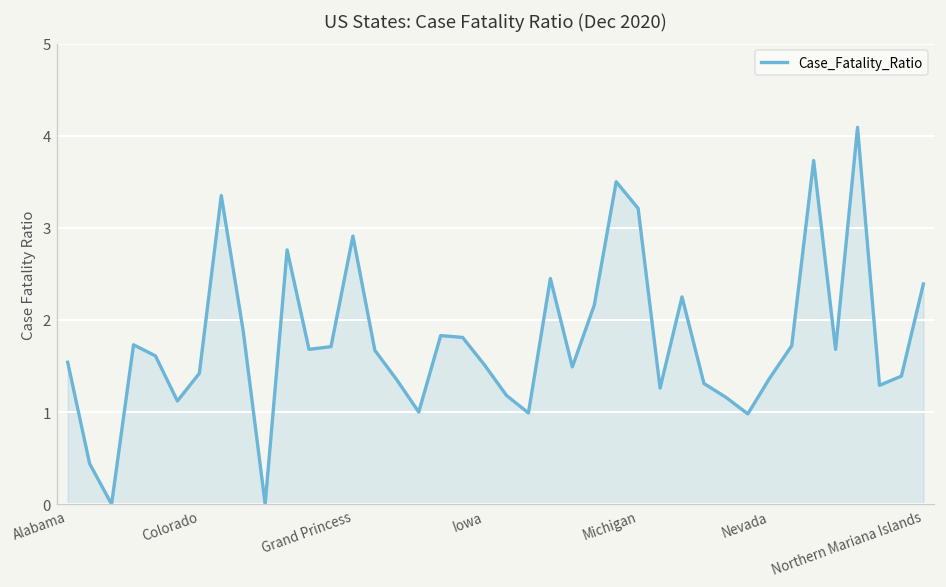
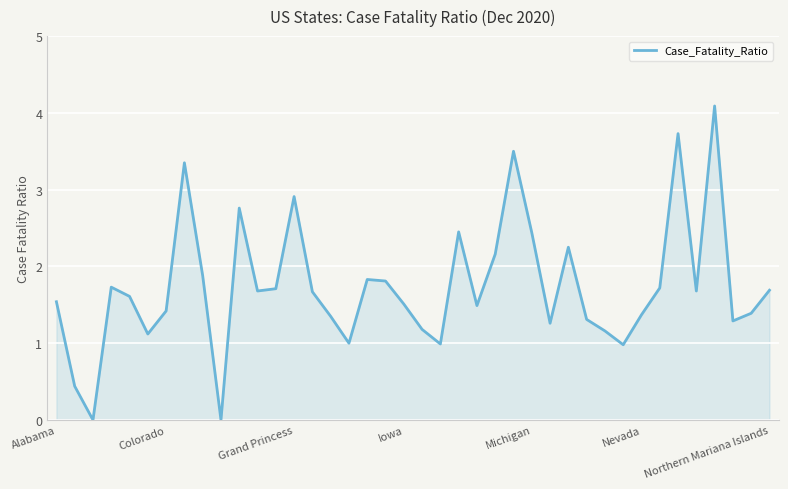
Michigan: 3.2 -> 2.4
Northern Mariana Islands: 2.4 -> 1.7
